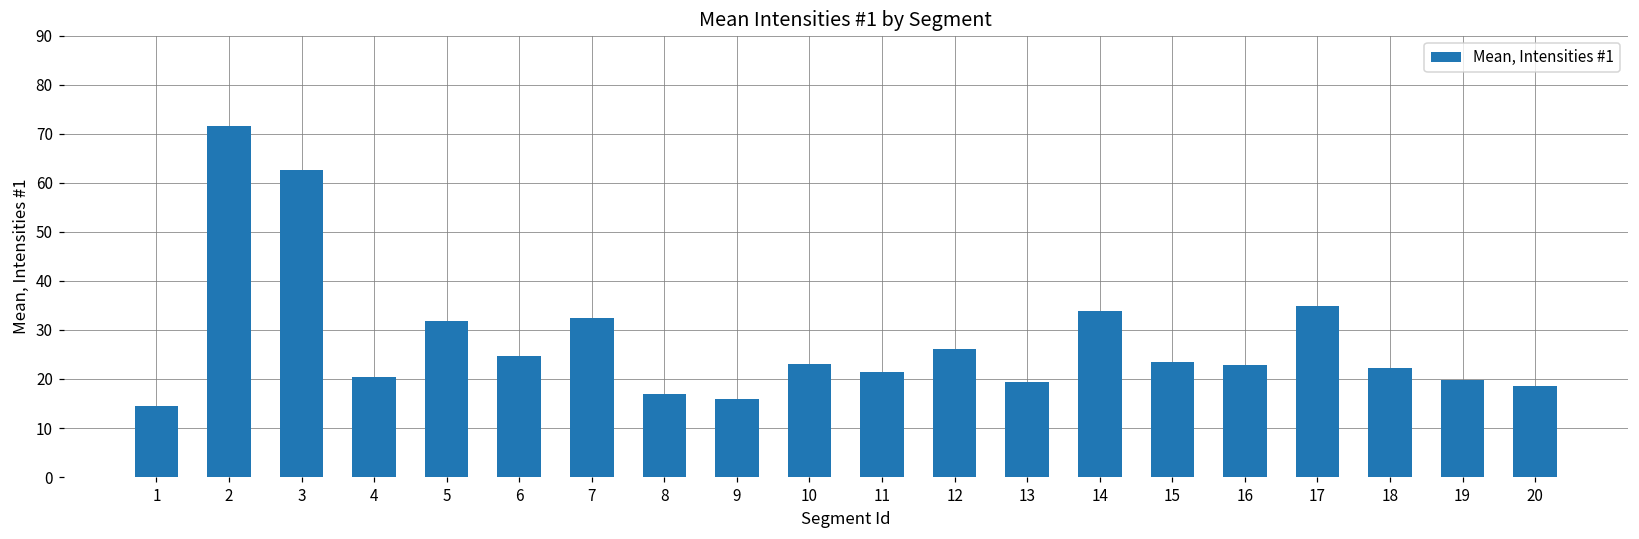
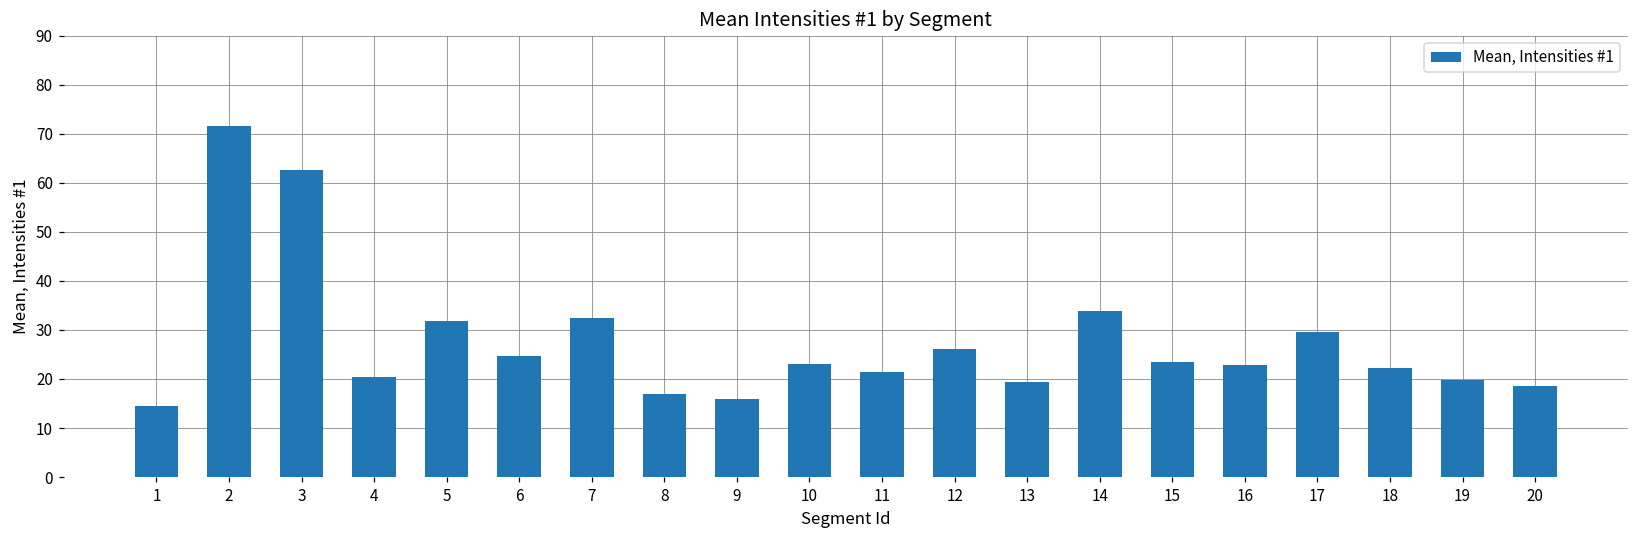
17: 35 -> 30
